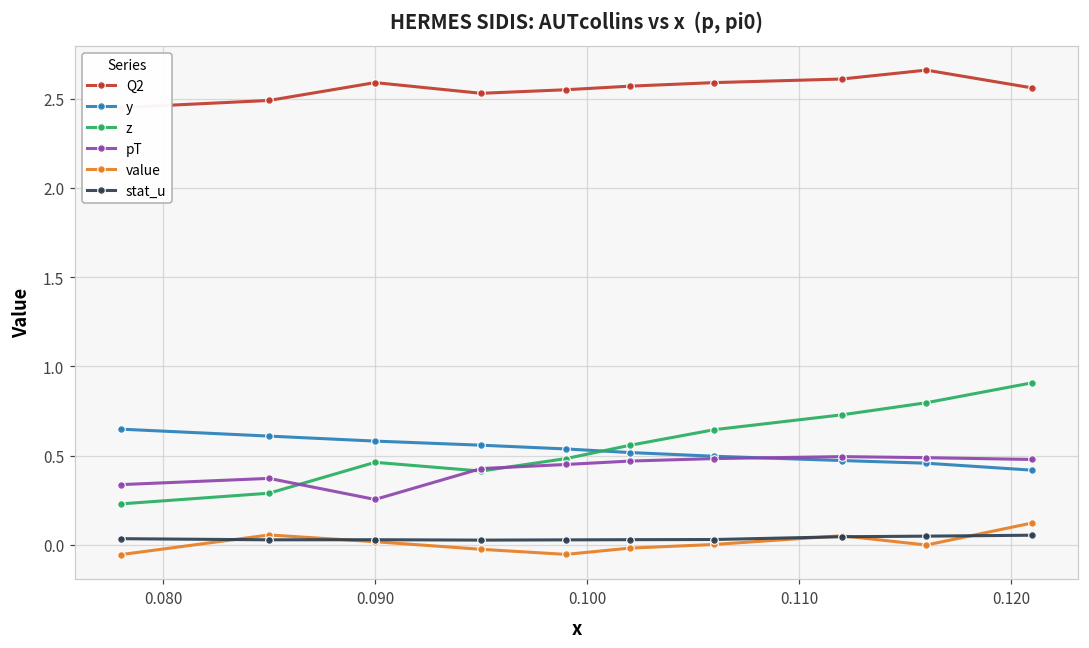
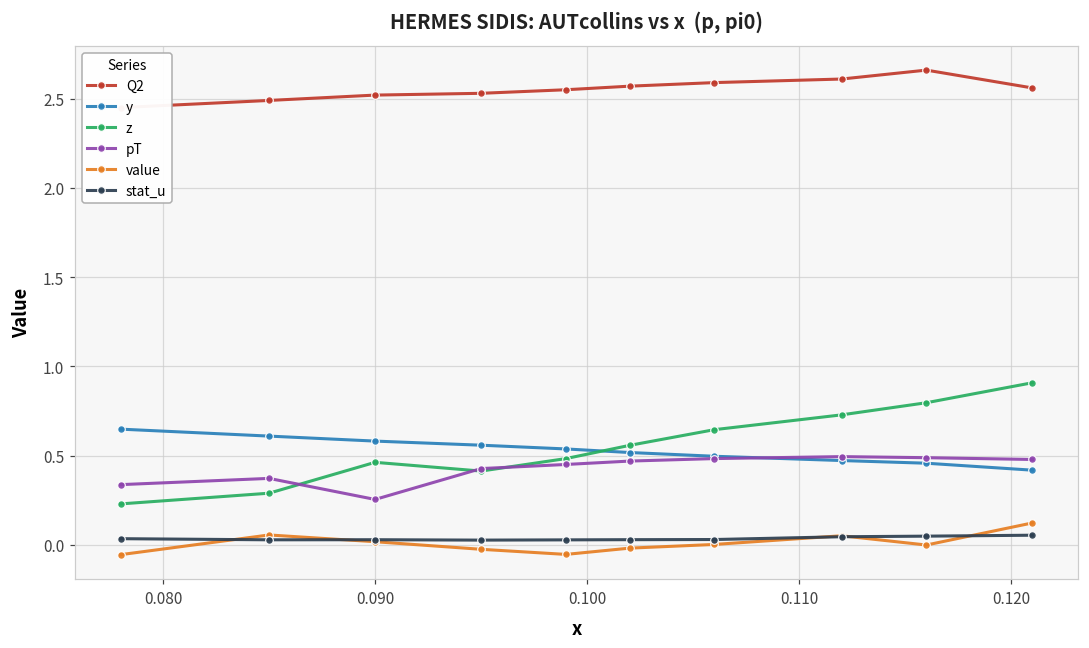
Q2, 0.090: 2.59 -> 2.52
